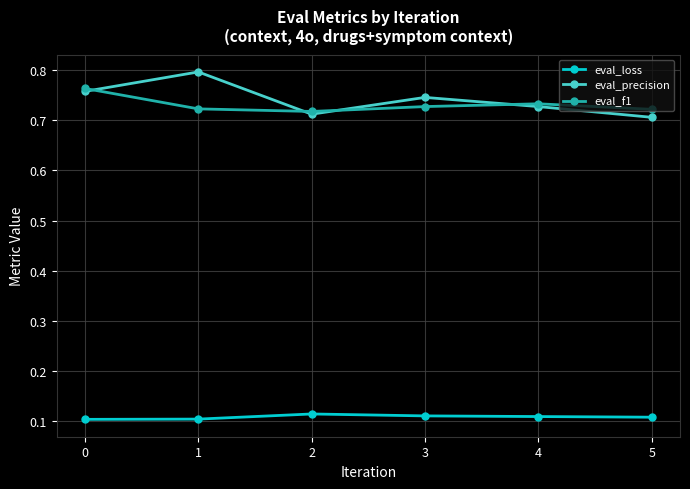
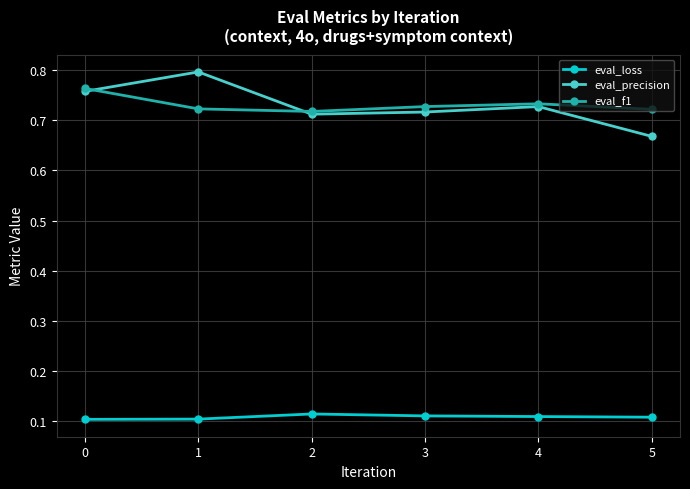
eval_precision, 3: 0.75 -> 0.72
eval_precision, 5: 0.71 -> 0.67
